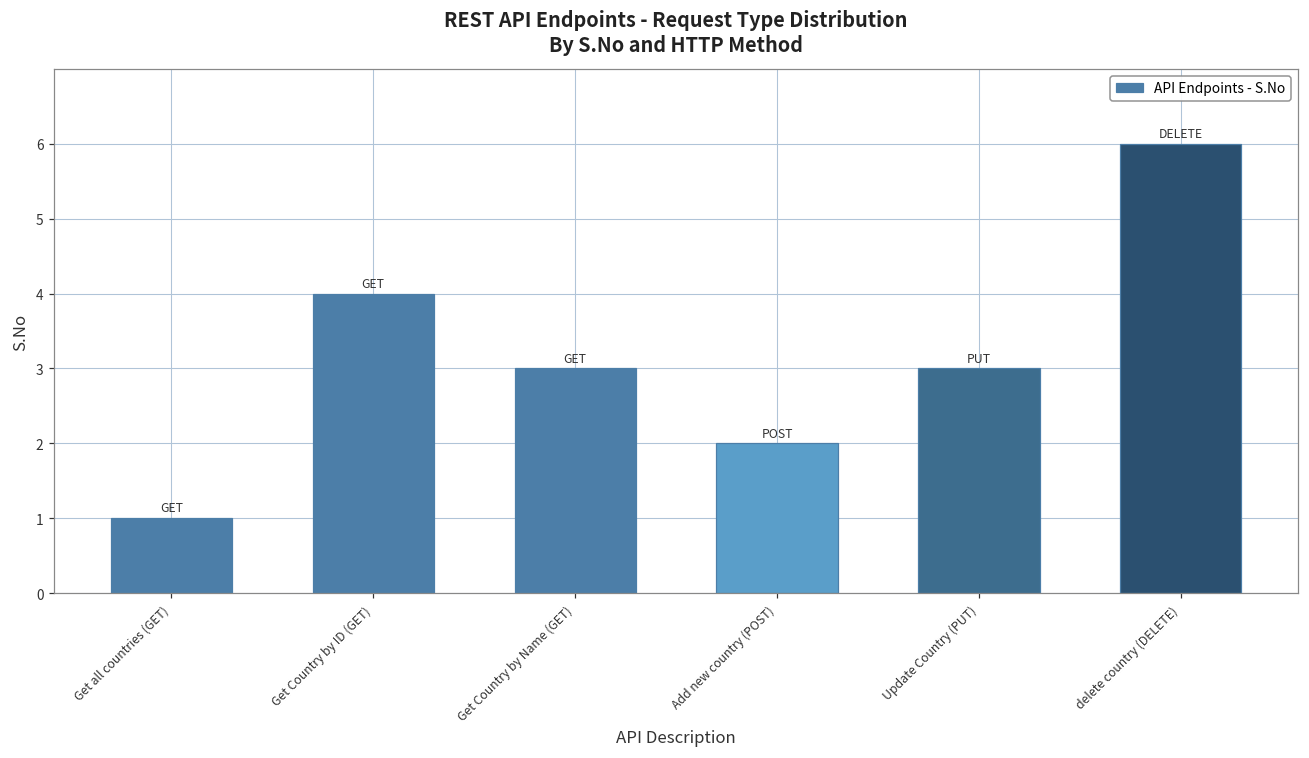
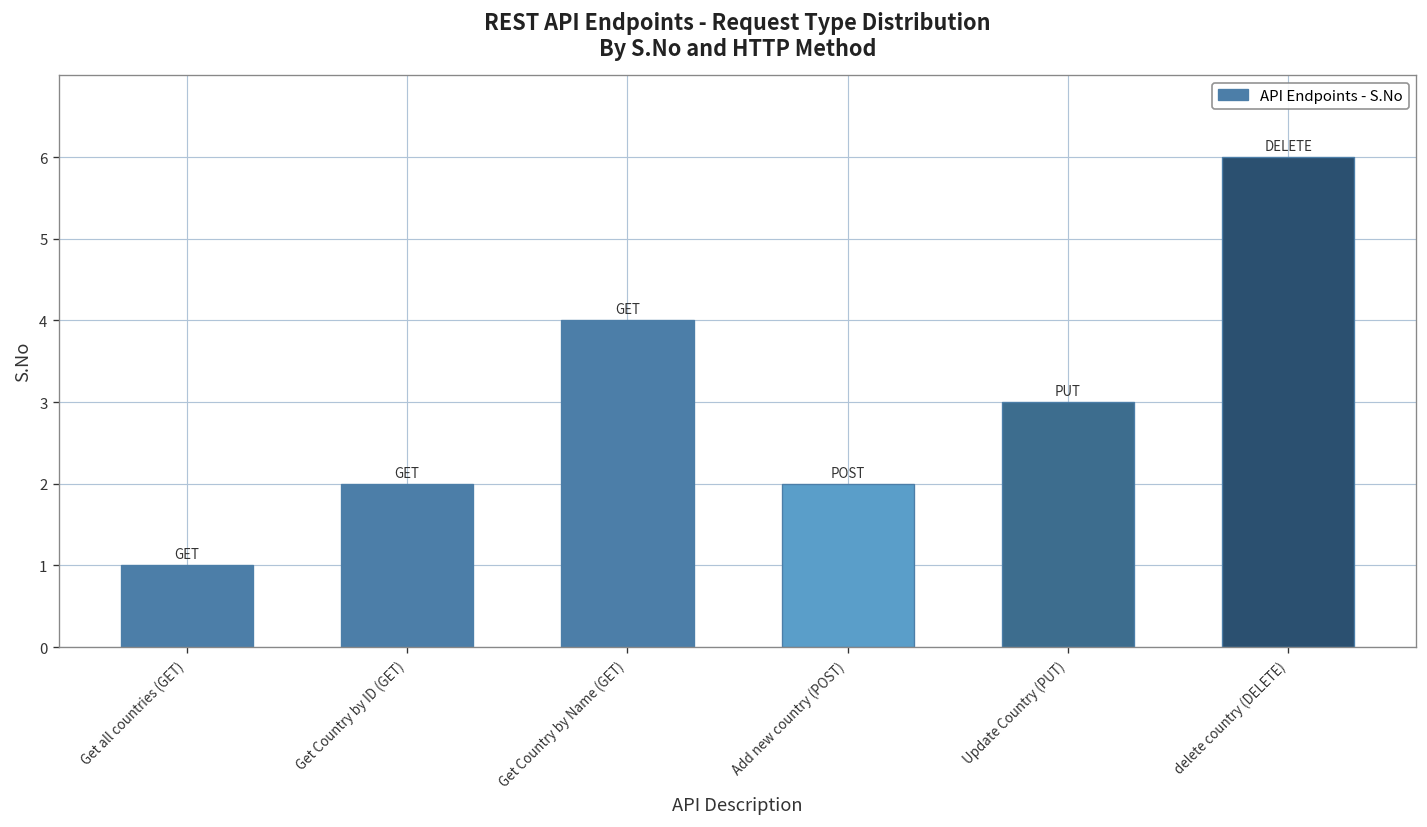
Get Country by ID (GET): 4 -> 2
Get Country by Name (GET): 3 -> 4
